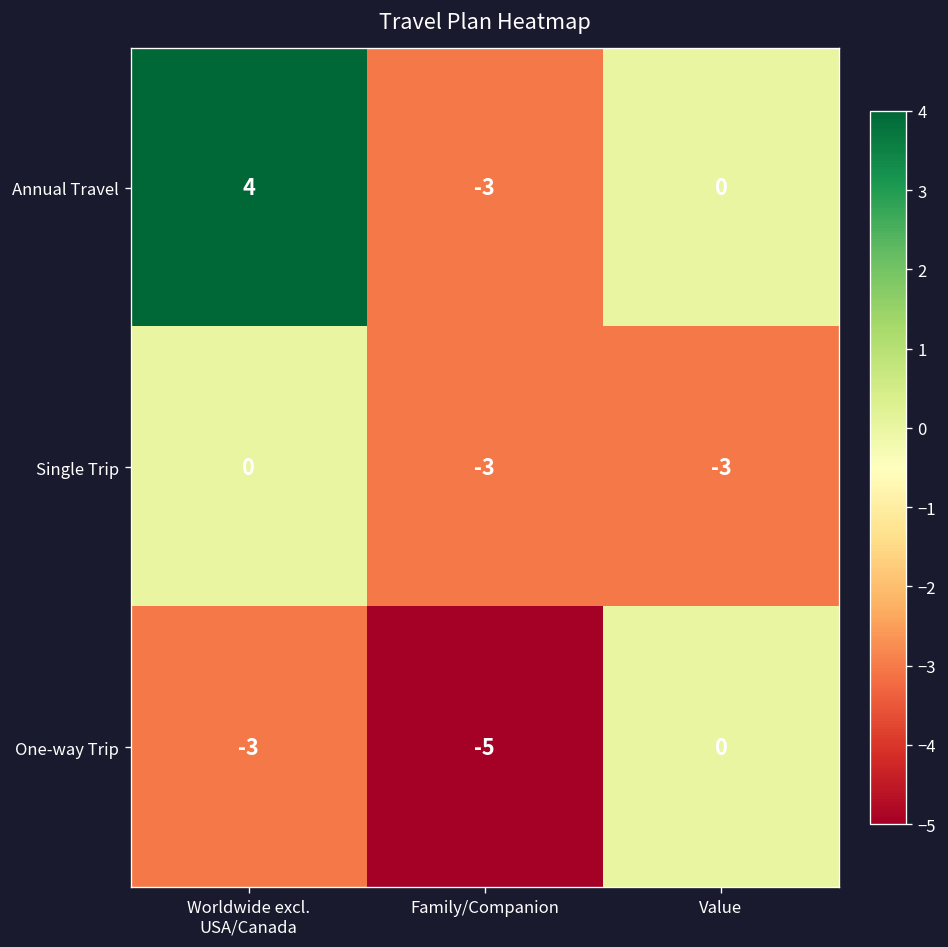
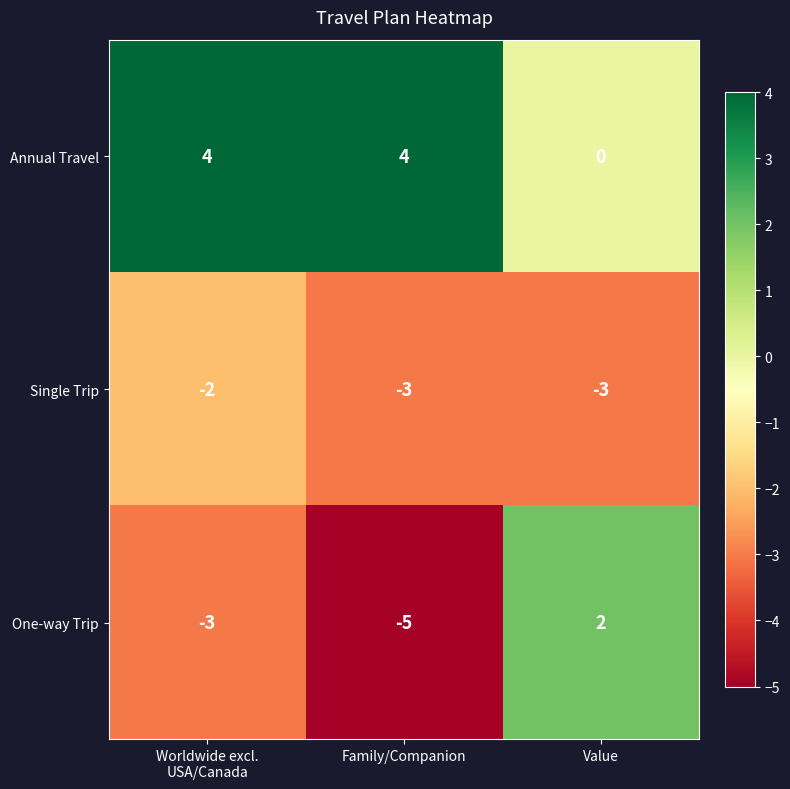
Annual Travel, Family/Companion: -3 -> 4
Single Trip, Worldwide excl. USA/Canada: 0 -> -2
One-way Trip, Value: 0 -> 2
